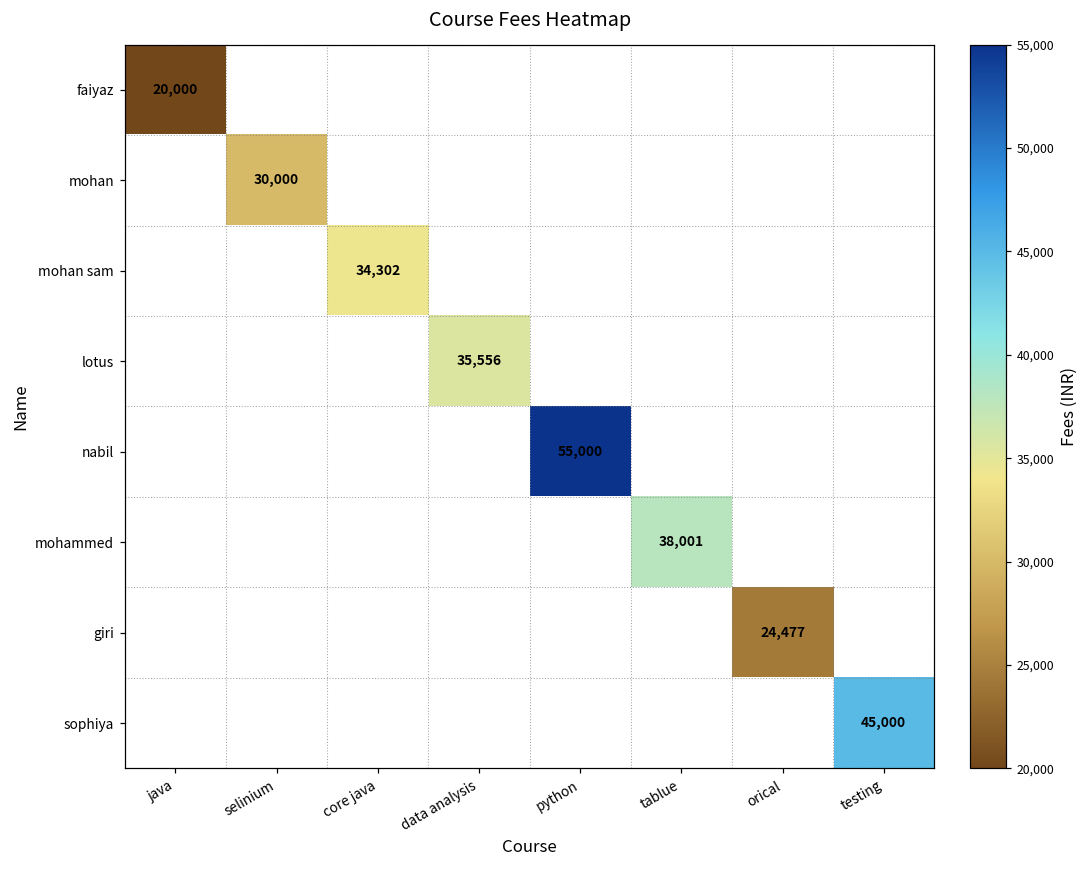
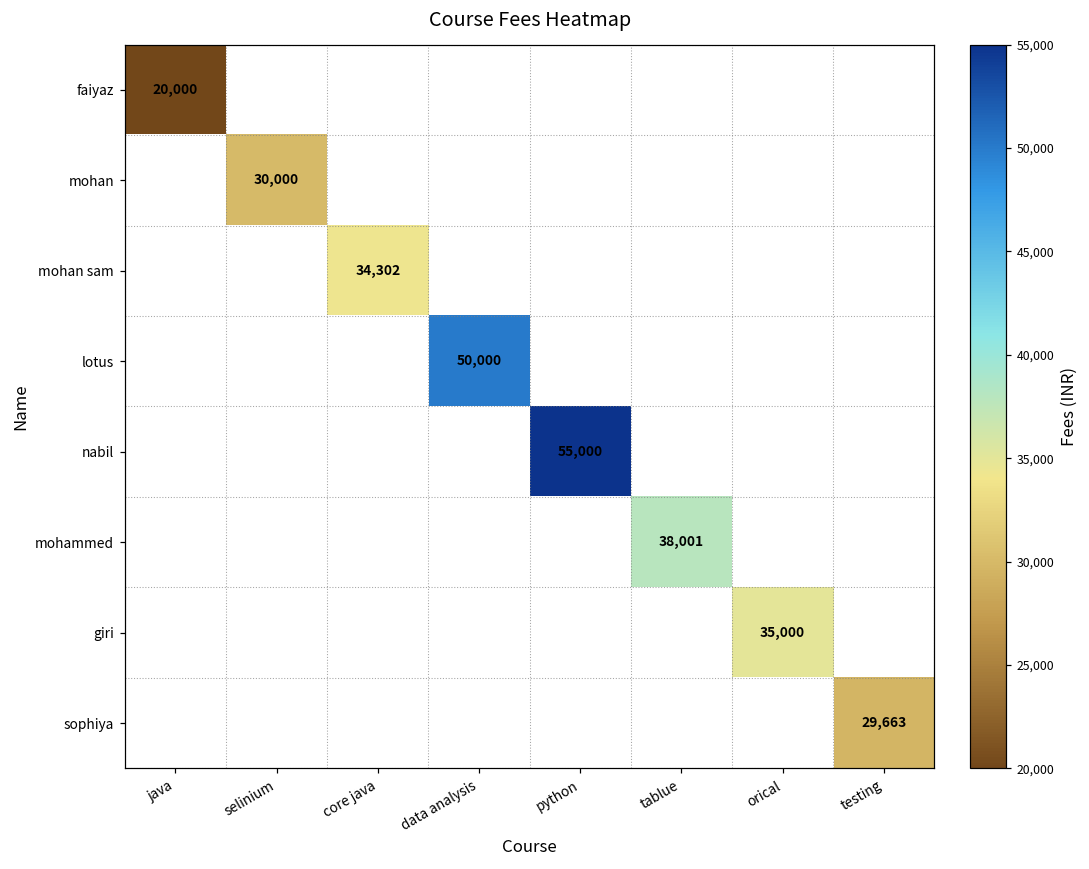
lotus, data analysis: 35,556 -> 50,000
giri, orical: 24,477 -> 35,000
sophiya, testing: 45,000 -> 29,663
